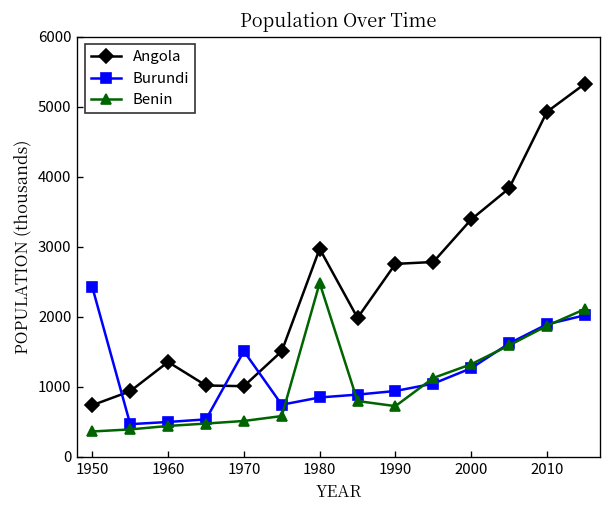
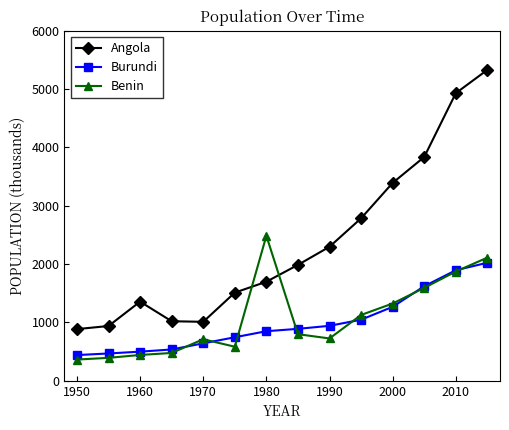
Angola, 1950: 700 -> 900
Burundi, 1950: 2400 -> 400
Burundi, 1970: 1500 -> 600
Benin, 1970: 500 -> 700
Angola, 1980: 3000 -> 1700
Angola, 1990: 2800 -> 2300
